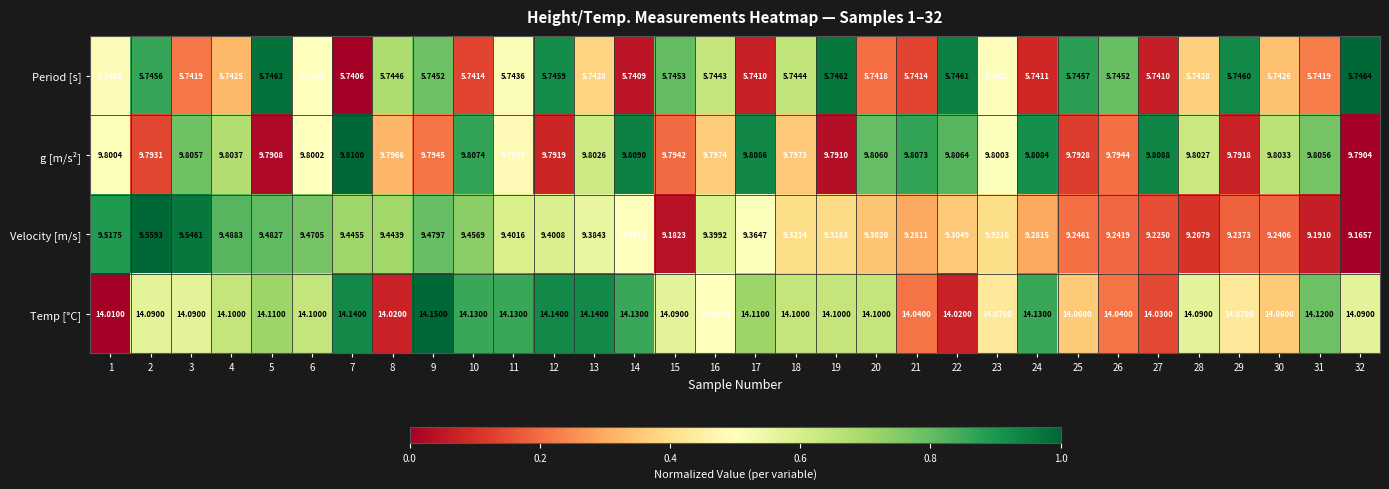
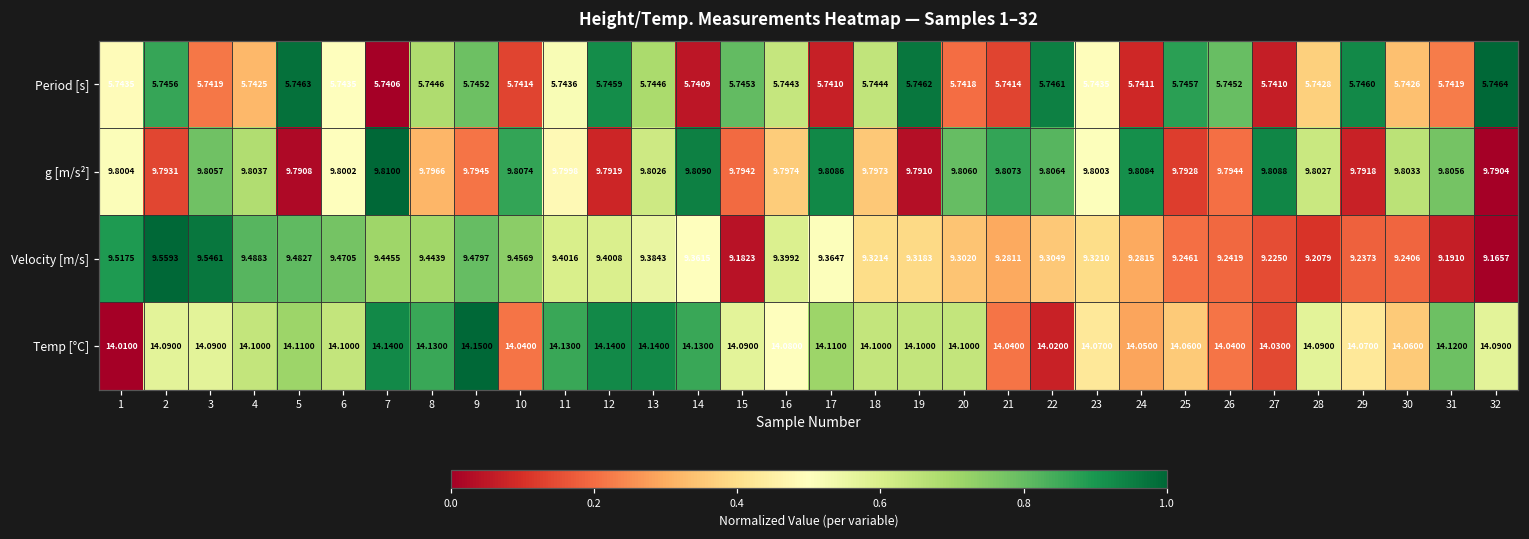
Period [s], 13: 5.7428 -> 5.7446
Temp [°C], 8: 14.0200 -> 14.1300
Temp [°C], 10: 14.1300 -> 14.0400
Temp [°C], 24: 14.1300 -> 14.0500
